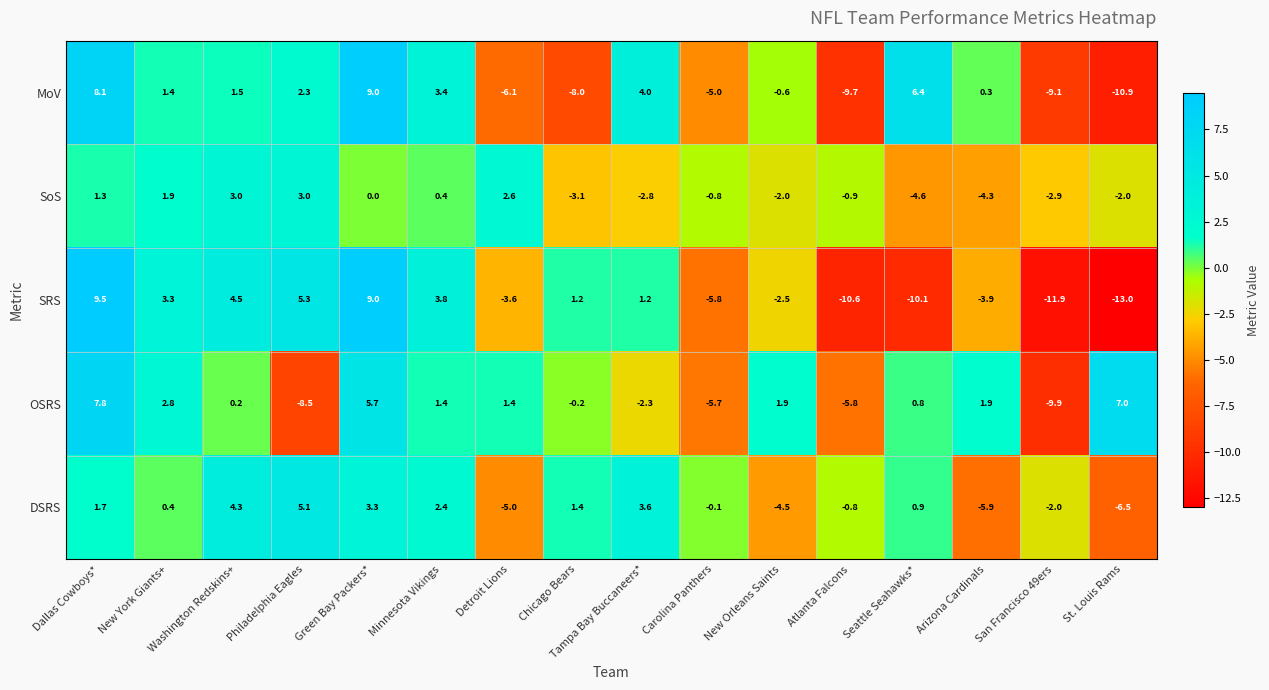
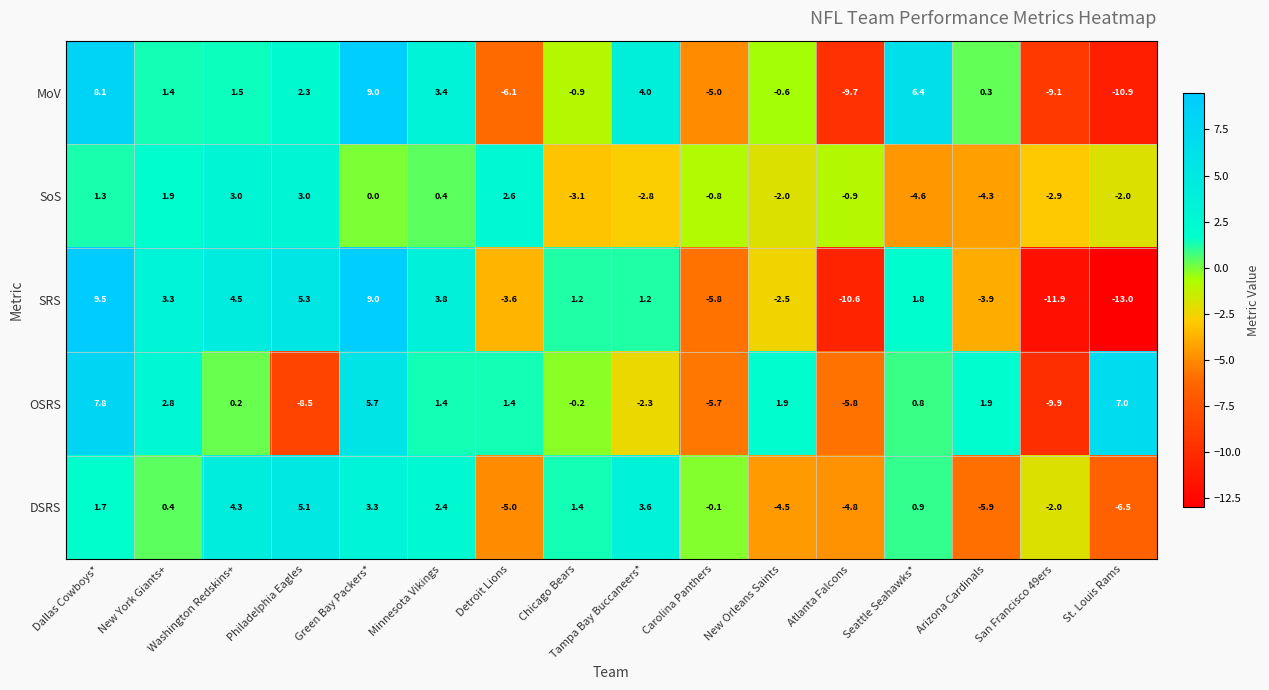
MoV, Chicago Bears: -8.0 -> -0.9
SRS, Seattle Seahawks*: -10.1 -> 1.8
DSRS, Atlanta Falcons: -0.8 -> -4.8
